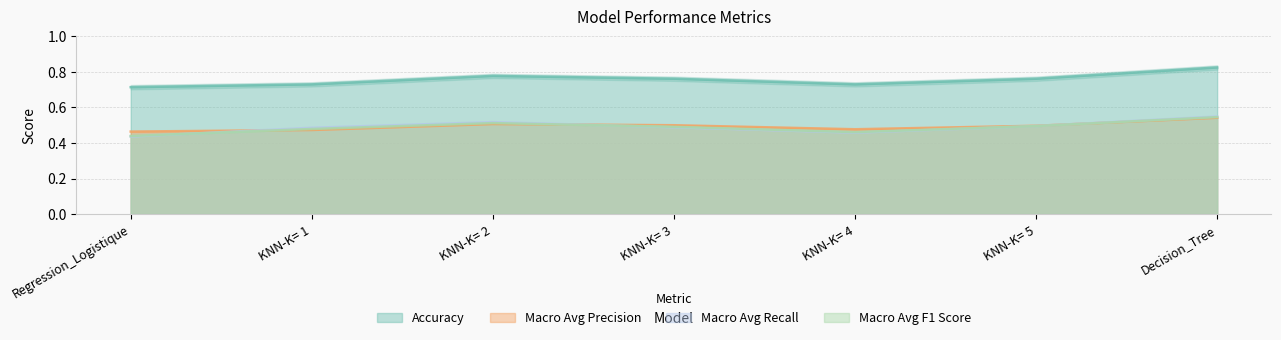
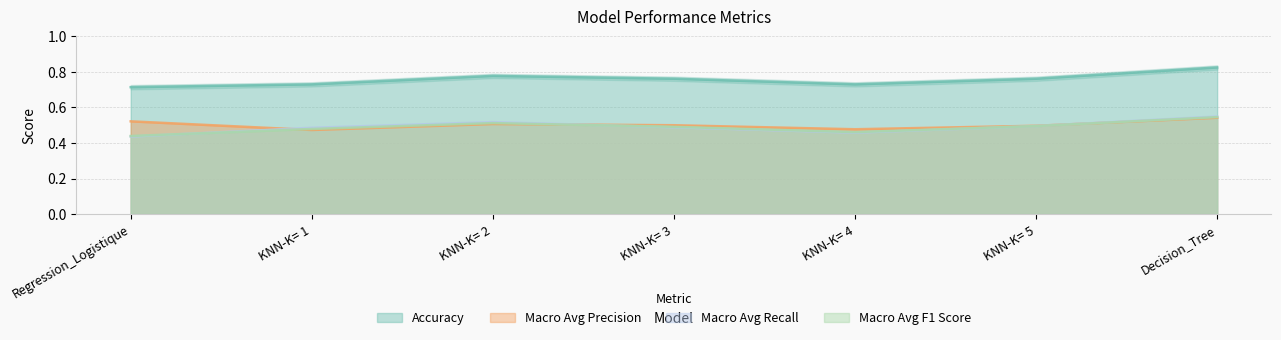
Macro Avg Precision, Regression_Logistique: 0.46 -> 0.52
